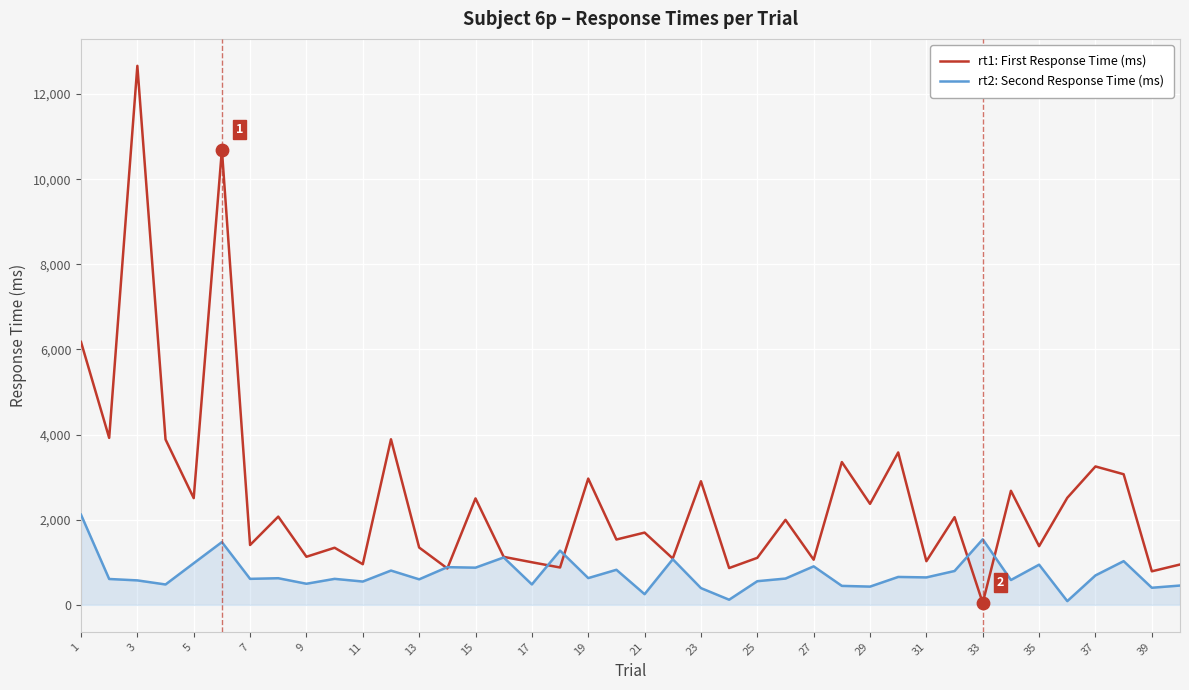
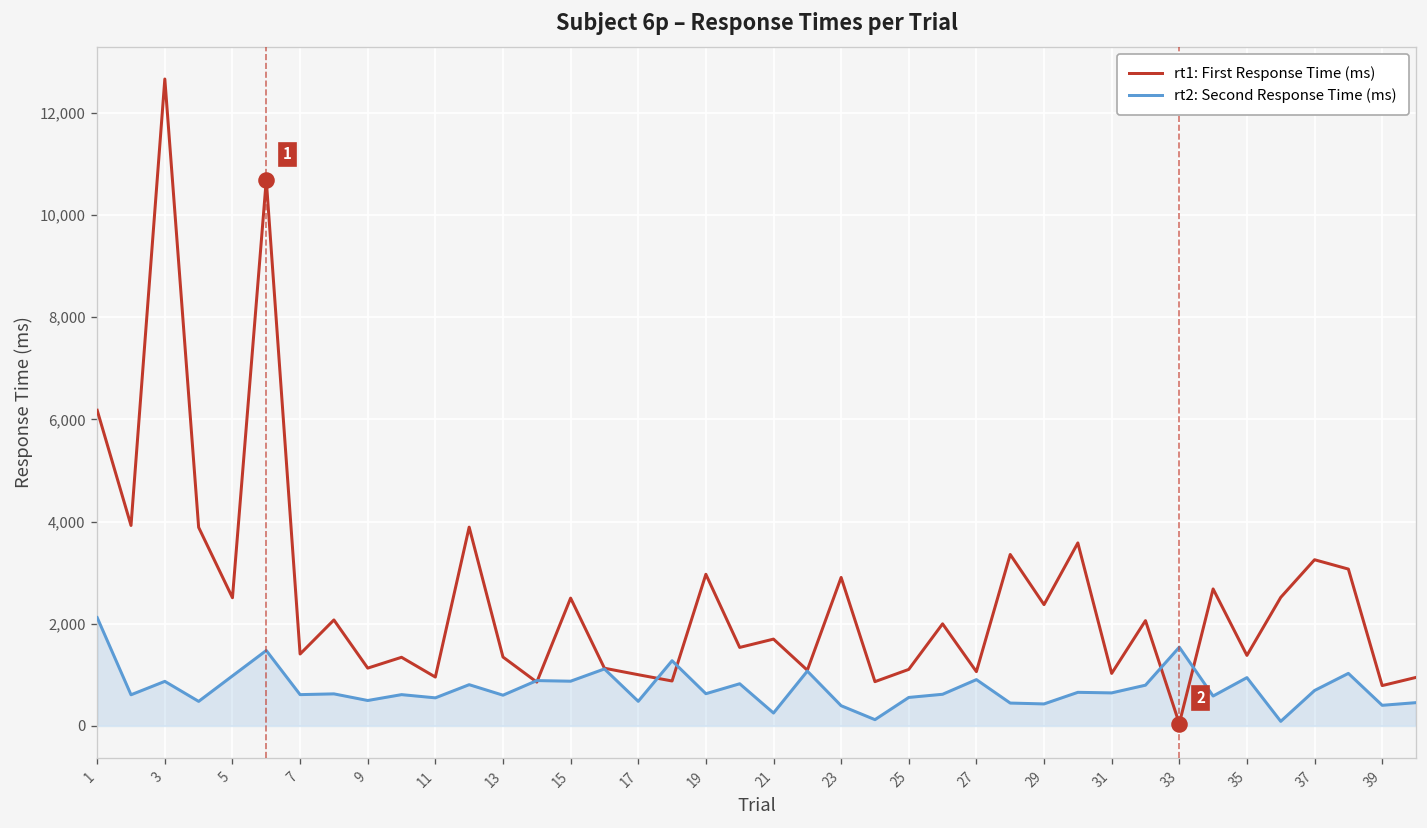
rt2: Second Response Time (ms), 3: 600 -> 900
